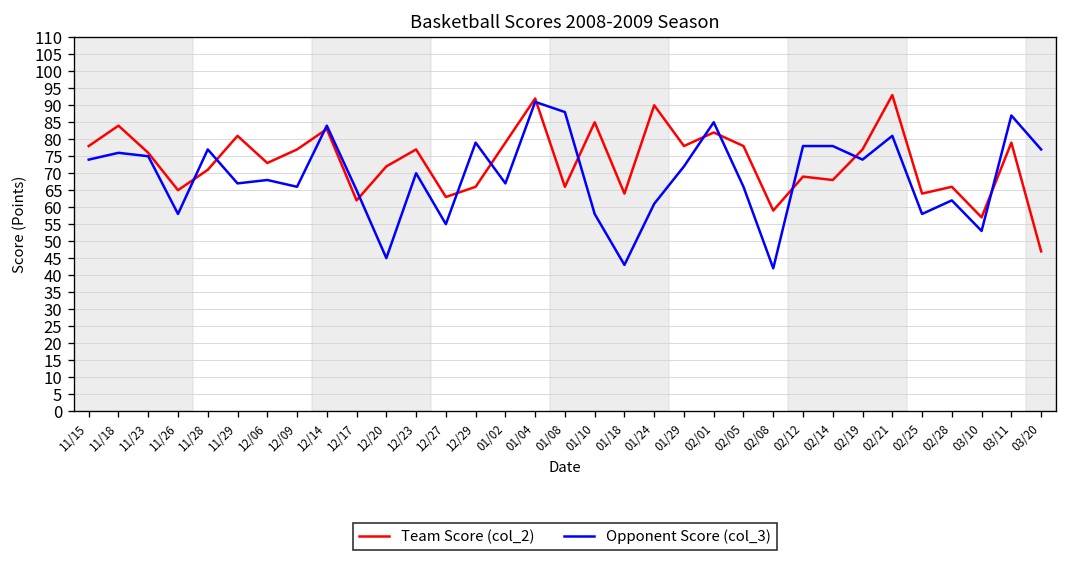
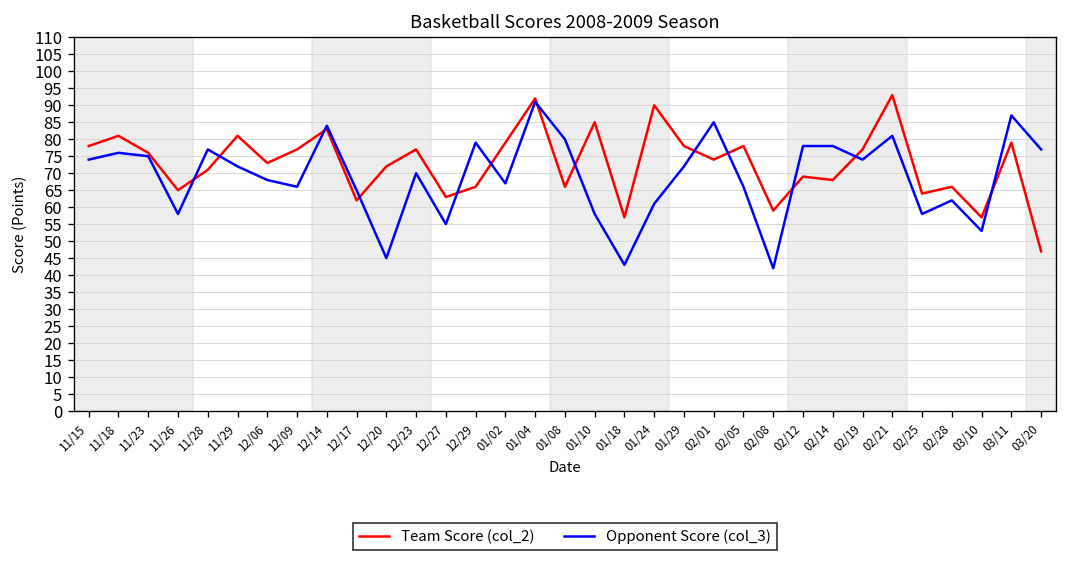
Team Score (col_2), 11/18: 84 -> 81
Opponent Score (col_3), 11/29: 67 -> 72
Opponent Score (col_3), 01/08: 88 -> 80
Team Score (col_2), 01/18: 64 -> 57
Team Score (col_2), 02/01: 82 -> 74
